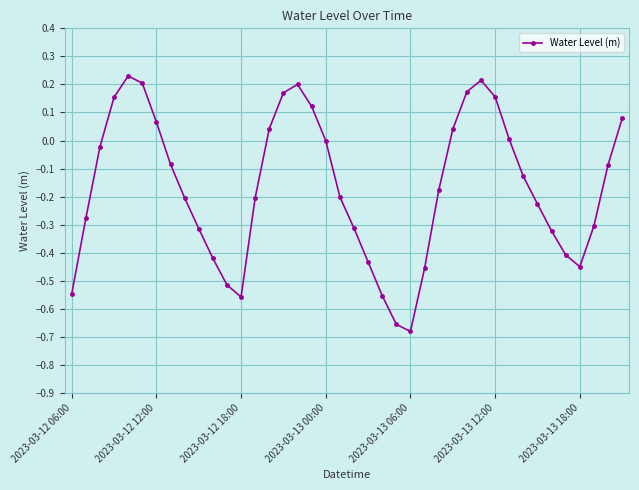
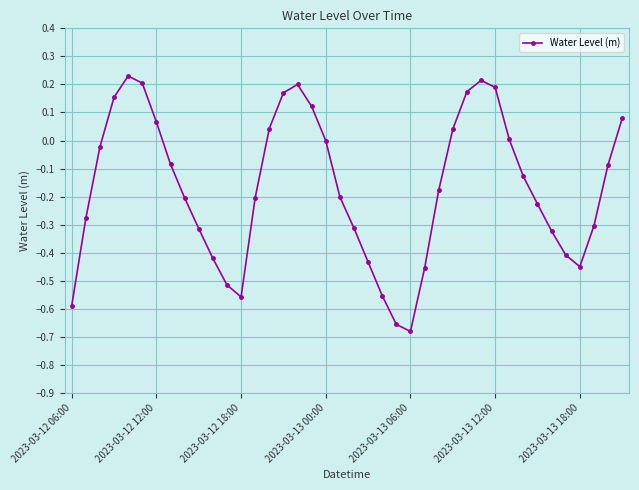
2023-03-12 06:00: -0.55 -> -0.59
2023-03-13 12:00: 0.16 -> 0.19
